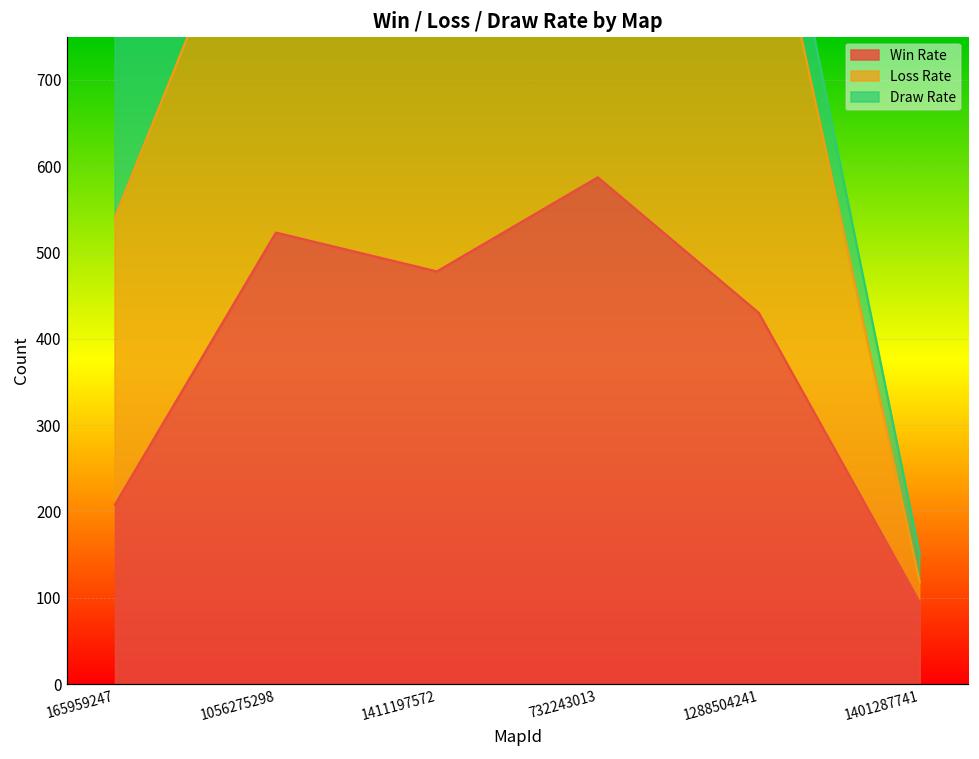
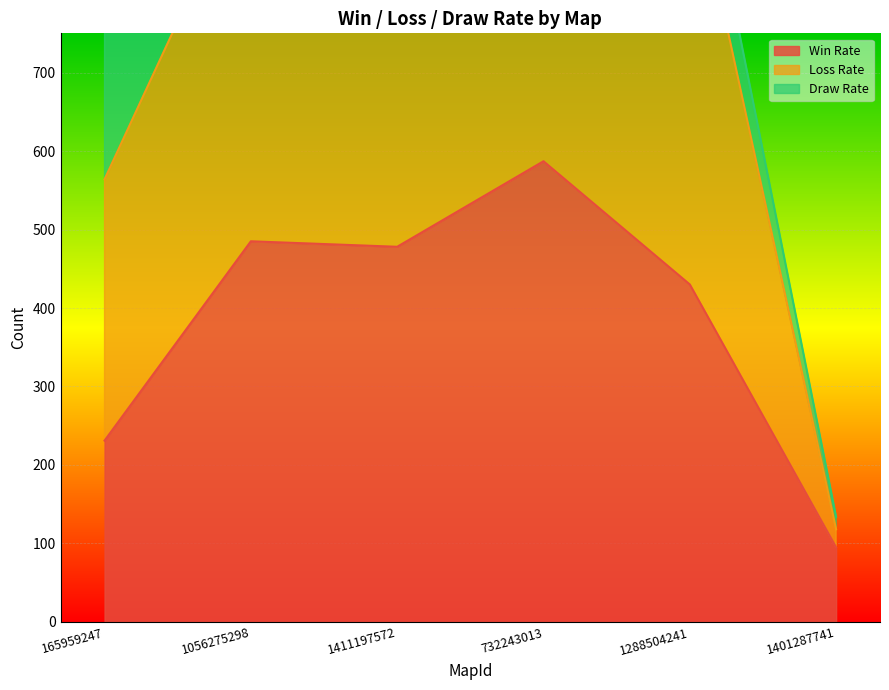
Win Rate, 165959247: 210 -> 230
Win Rate, 1056275298: 520 -> 490
Draw Rate, 1401287741: 30 -> 20
